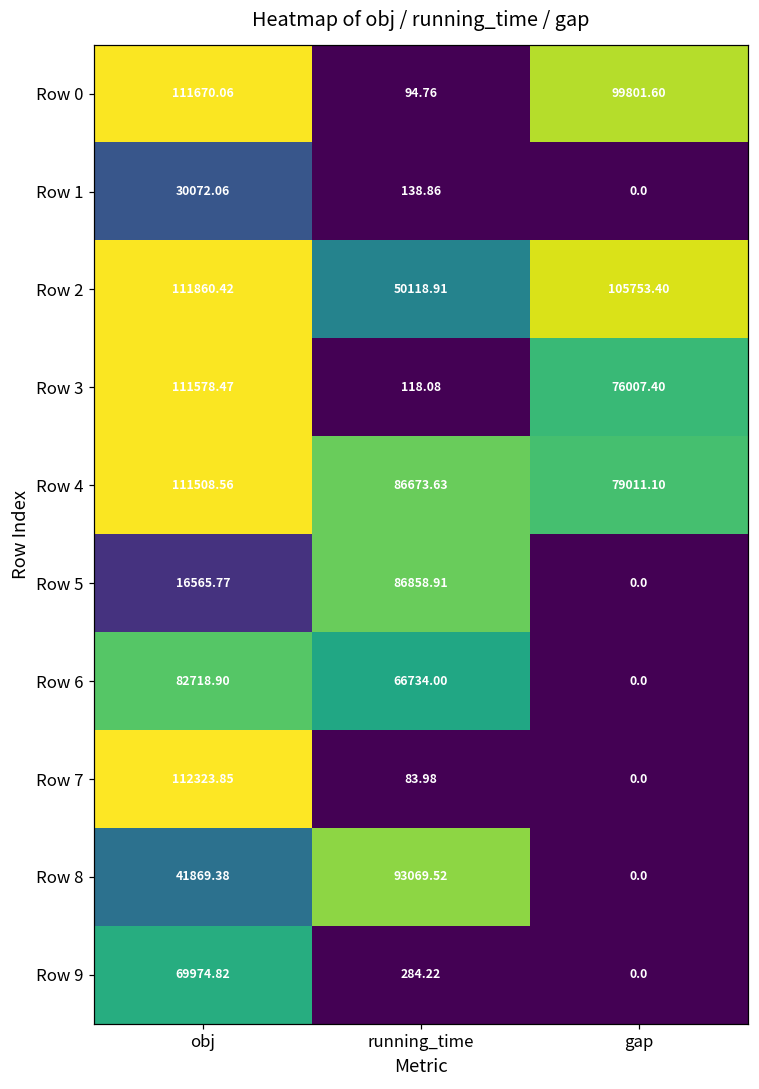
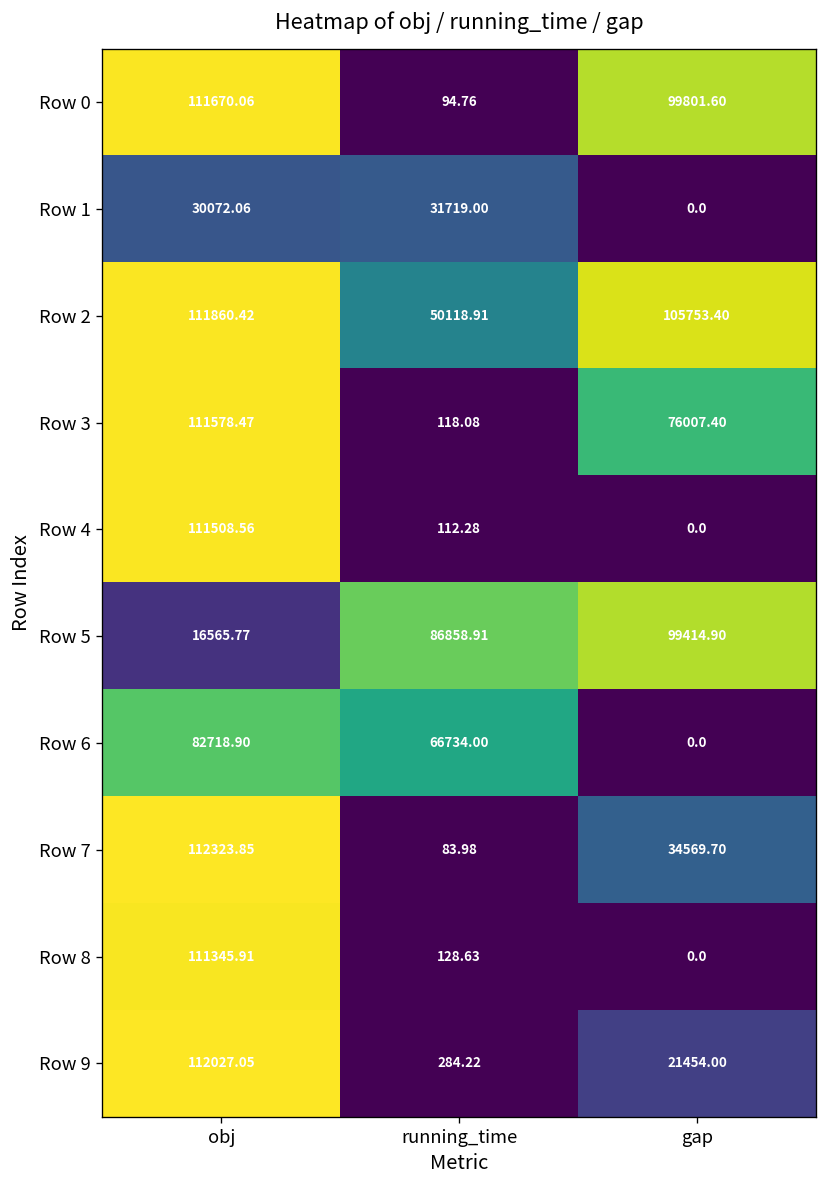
Row 1, running_time: 138.86 -> 31719.00
Row 4, running_time: 86673.63 -> 112.28
Row 4, gap: 79011.10 -> 0.0
Row 5, gap: 0.0 -> 99414.90
Row 7, gap: 0.0 -> 34569.70
Row 8, obj: 41869.38 -> 111345.91
Row 8, running_time: 93069.52 -> 128.63
Row 9, obj: 69974.82 -> 112027.05
Row 9, gap: 0.0 -> 21454.00
